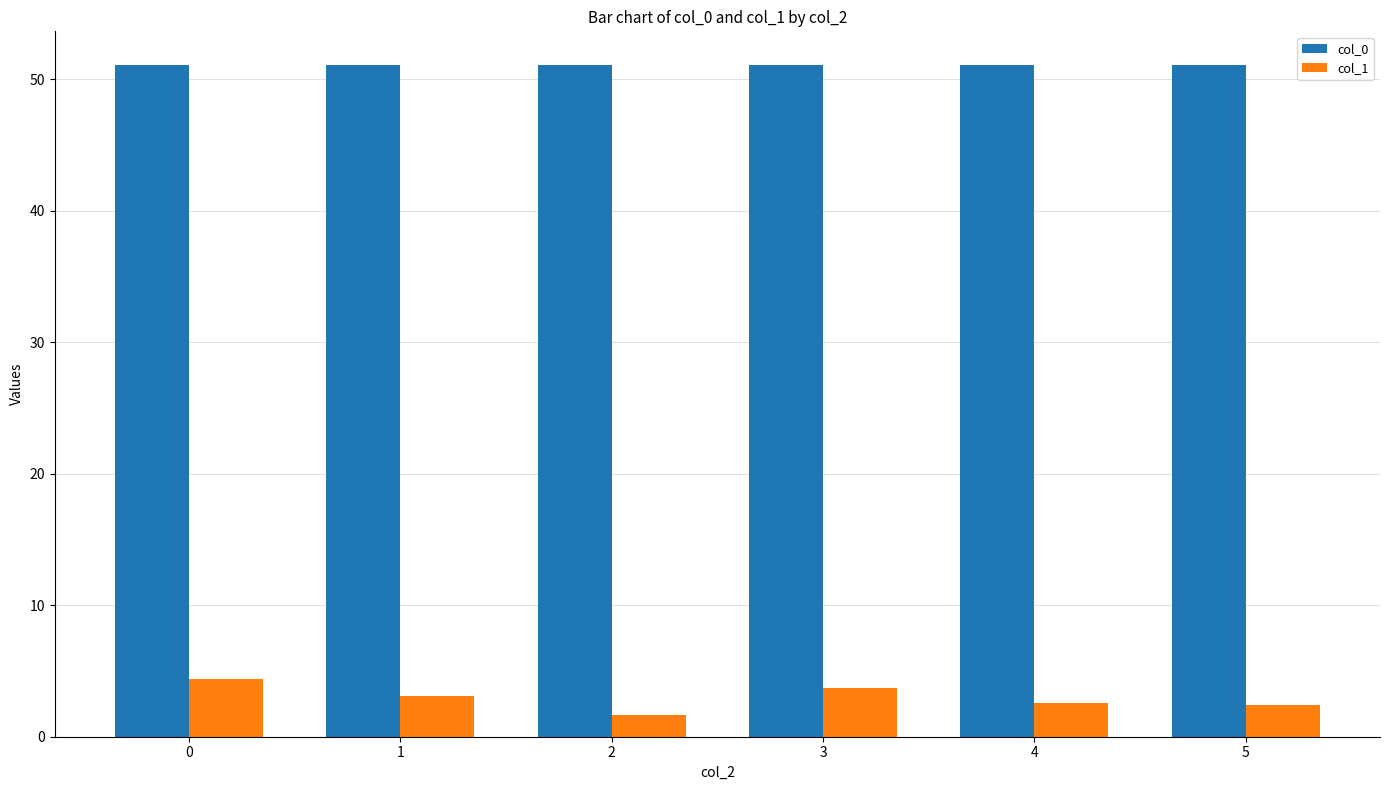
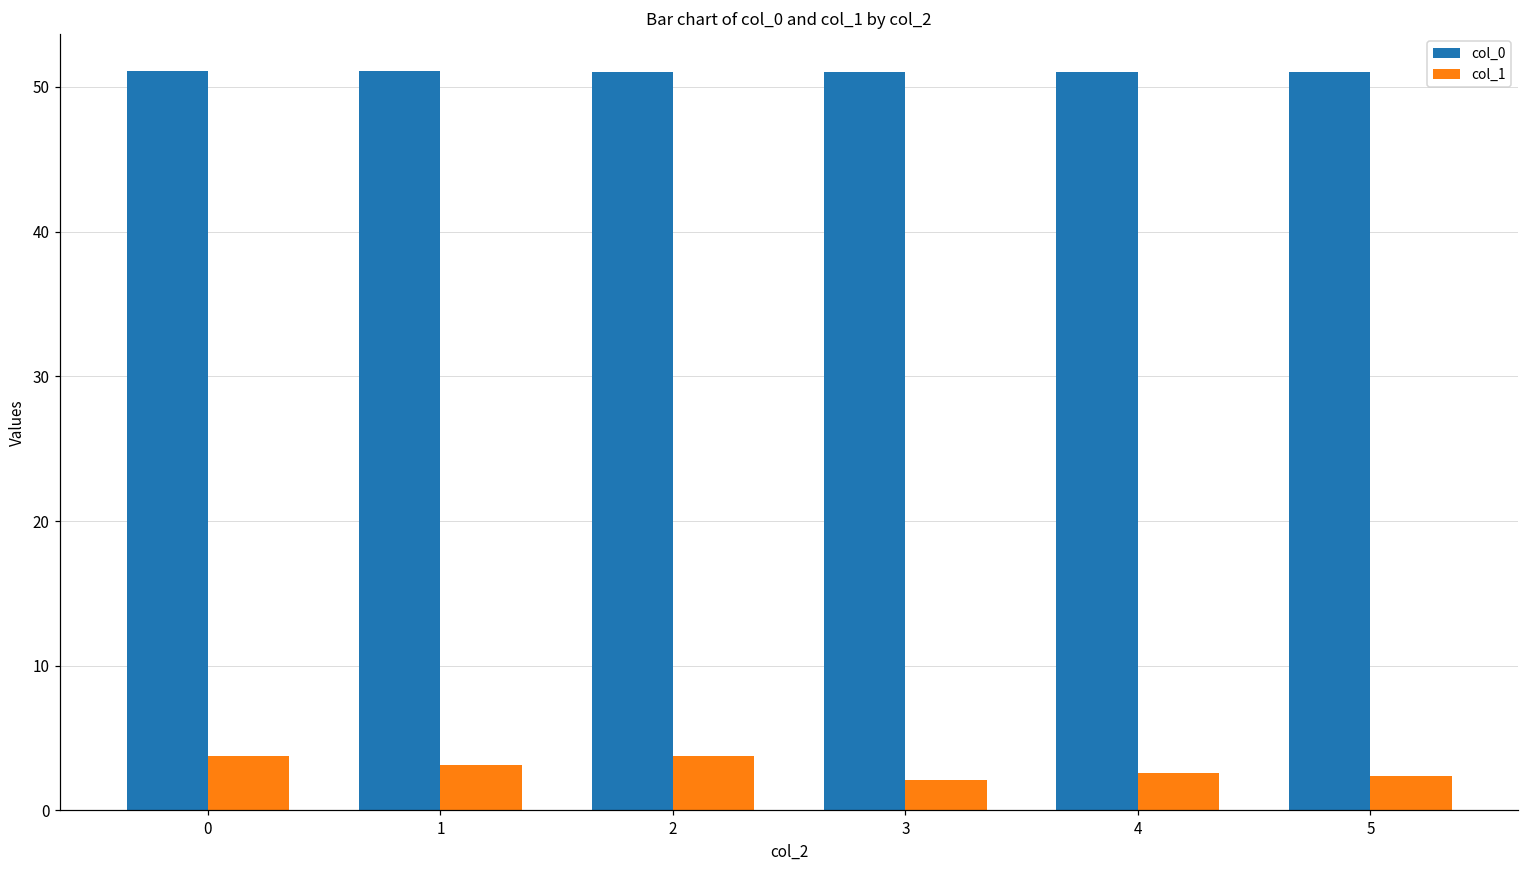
col_1, 0: 4.4 -> 3.7
col_1, 2: 1.6 -> 3.7
col_1, 3: 3.7 -> 2.1
